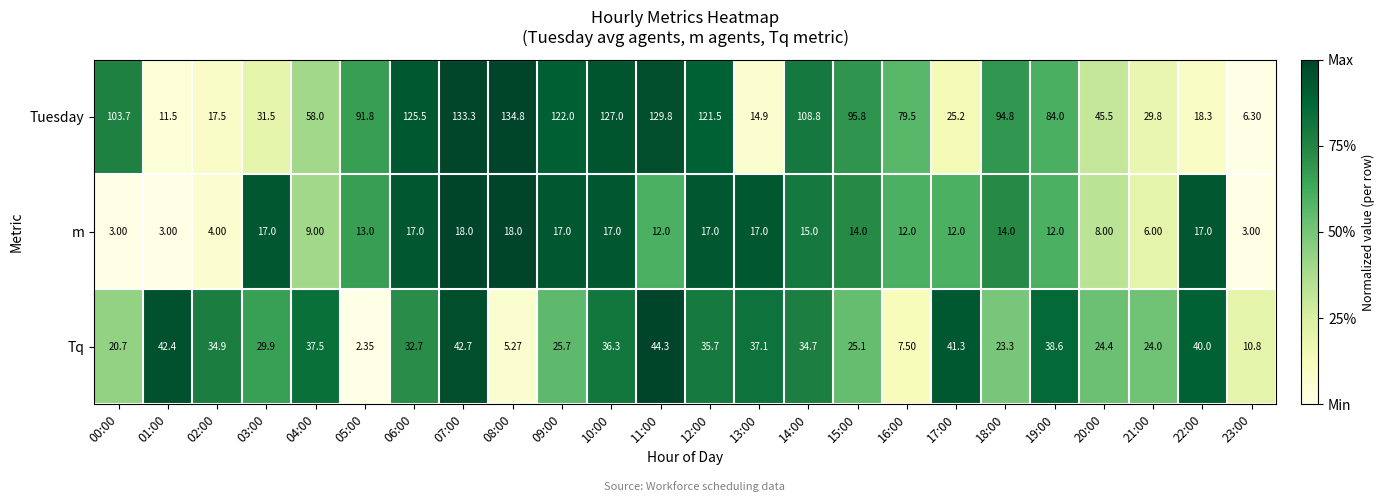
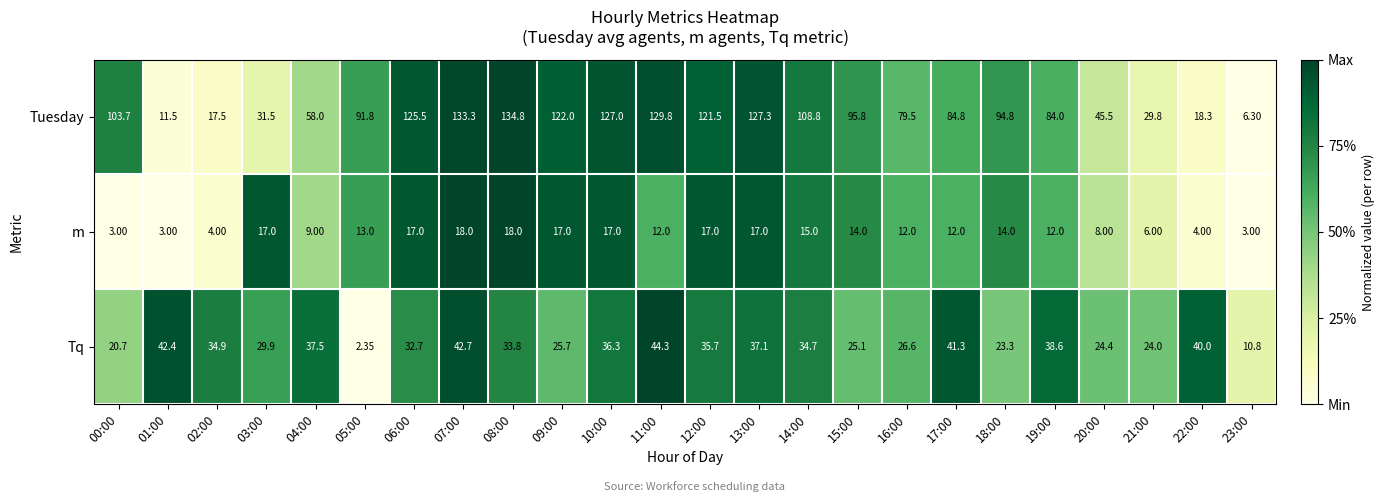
Tuesday, 13:00: 14.9 -> 127.3
Tuesday, 17:00: 25.2 -> 84.8
m, 22:00: 17.0 -> 4.00
Tq, 08:00: 5.27 -> 33.8
Tq, 16:00: 7.50 -> 26.6
